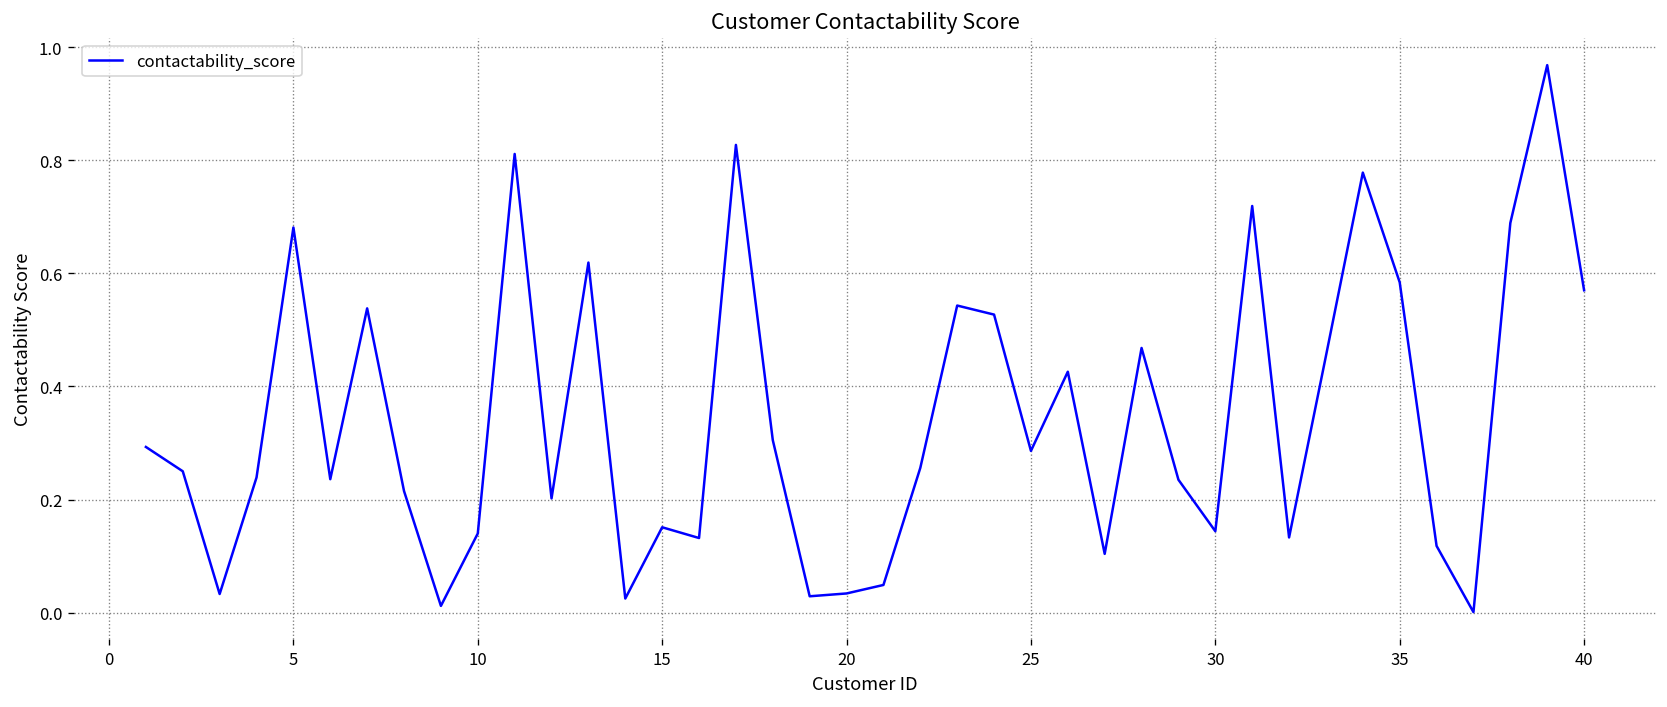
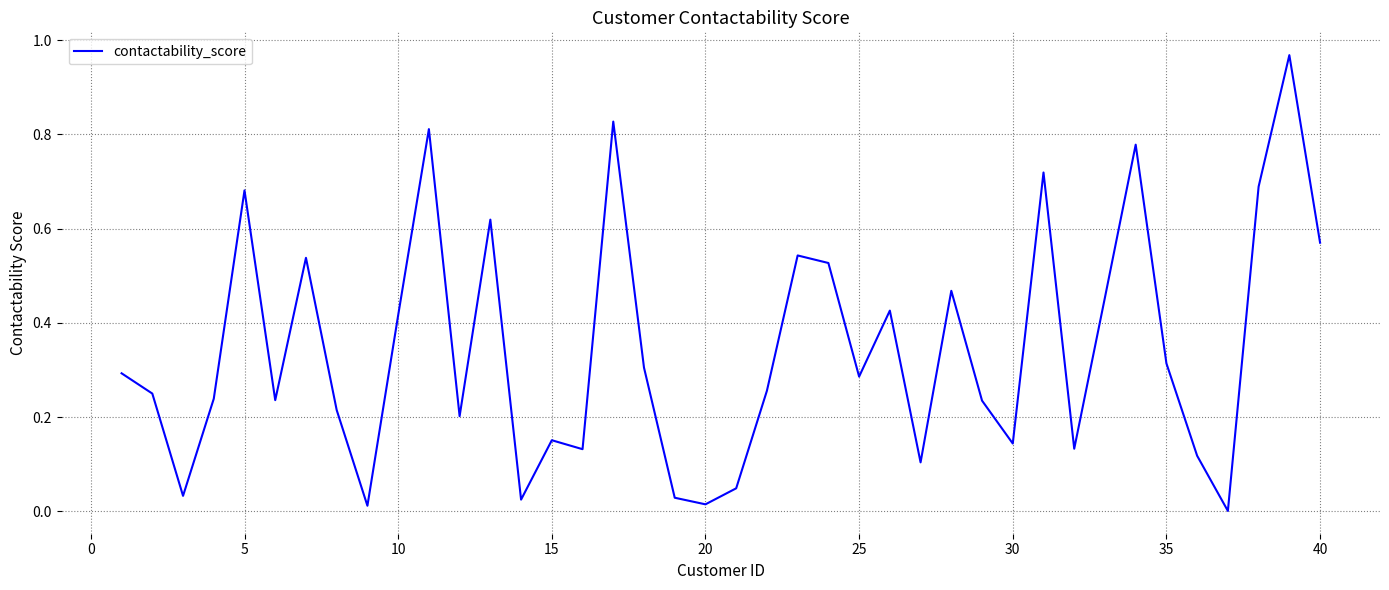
10: 0.14 -> 0.42
20: 0.03 -> 0.02
35: 0.58 -> 0.31
